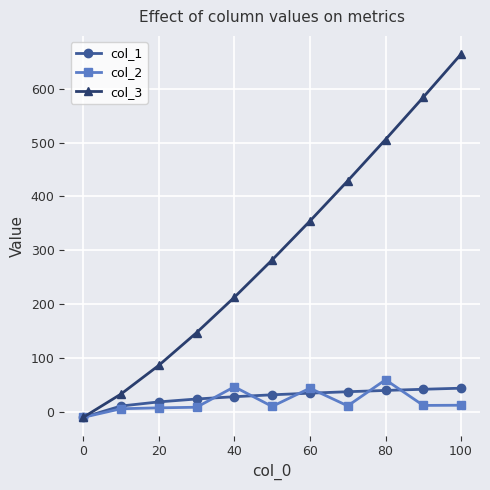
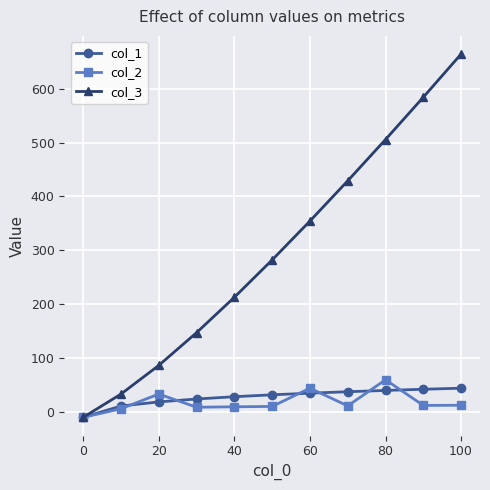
col_2, 20: 10 -> 30
col_2, 40: 50 -> 10
